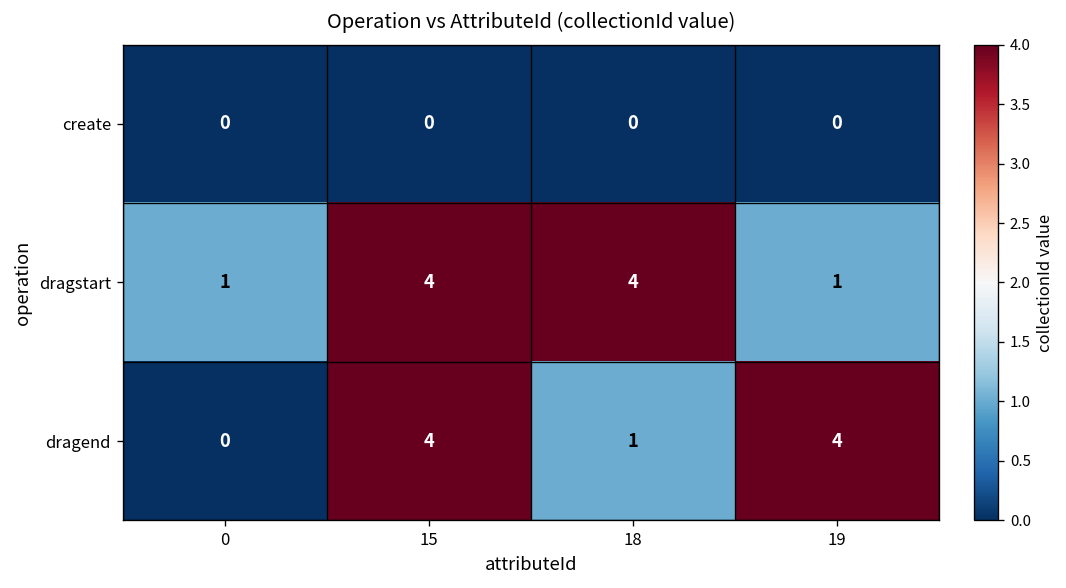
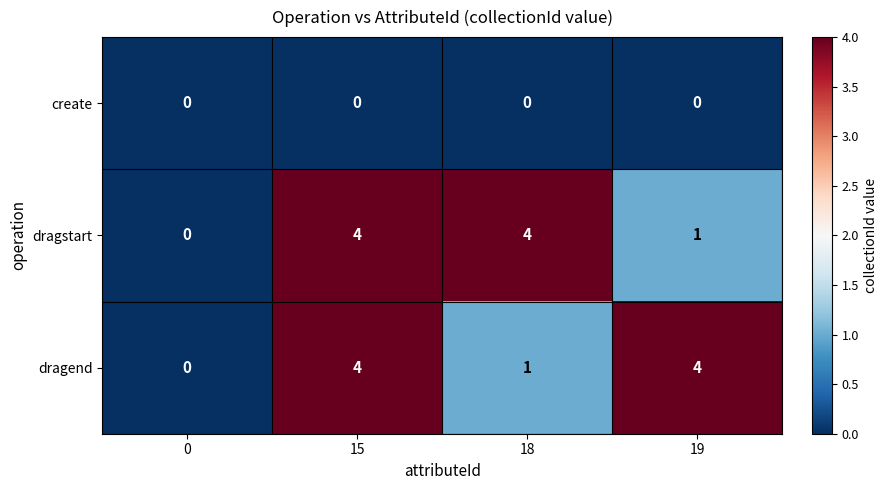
dragstart, 0: 1 -> 0
